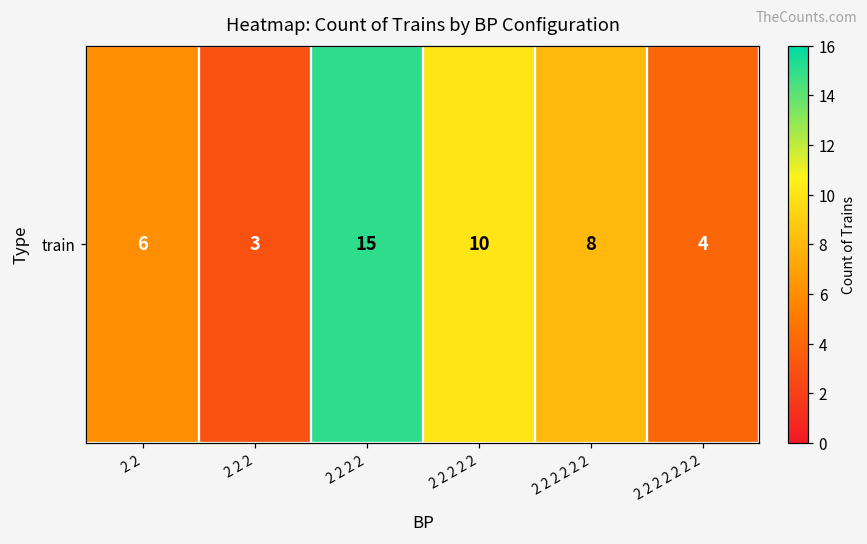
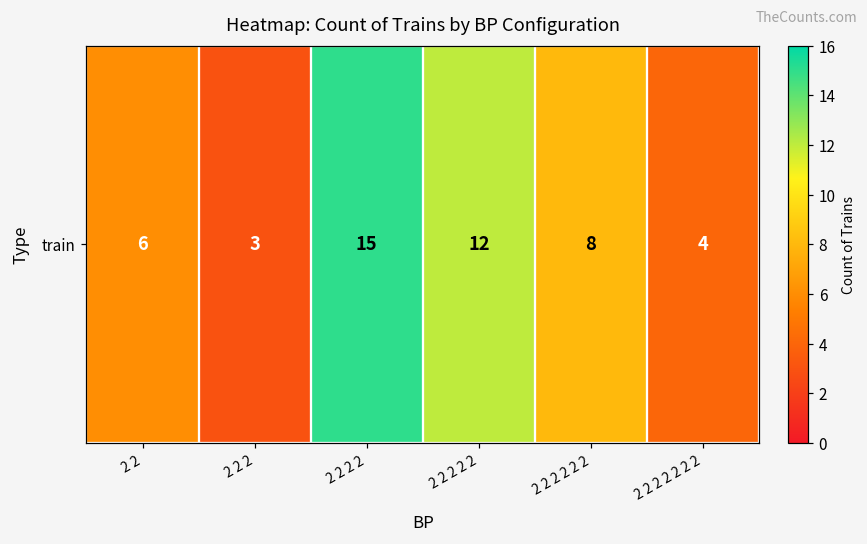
train, 2 2 2 2 2: 10 -> 12
